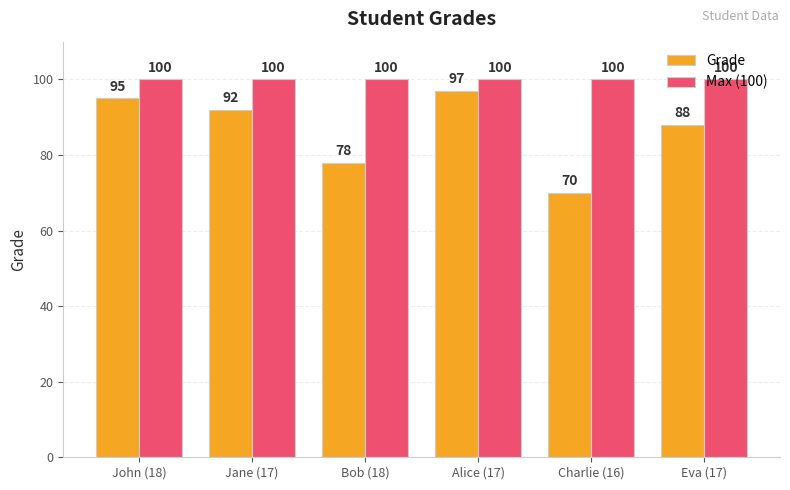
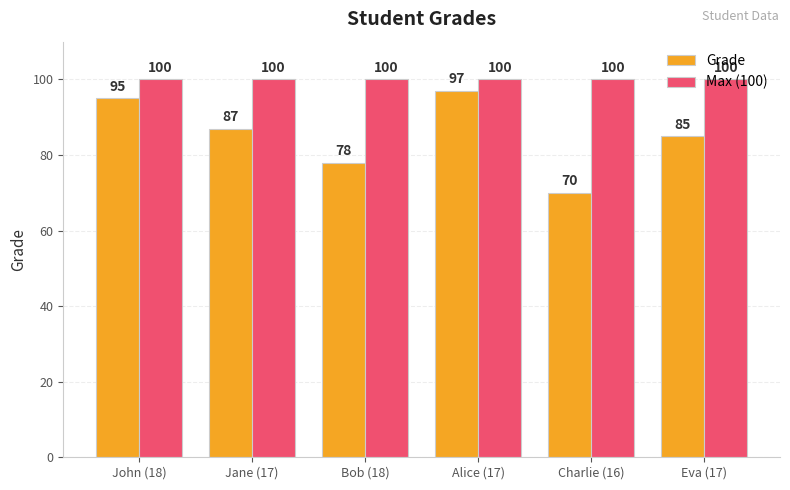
Grade, Jane (17): 92 -> 87
Grade, Eva (17): 88 -> 85
